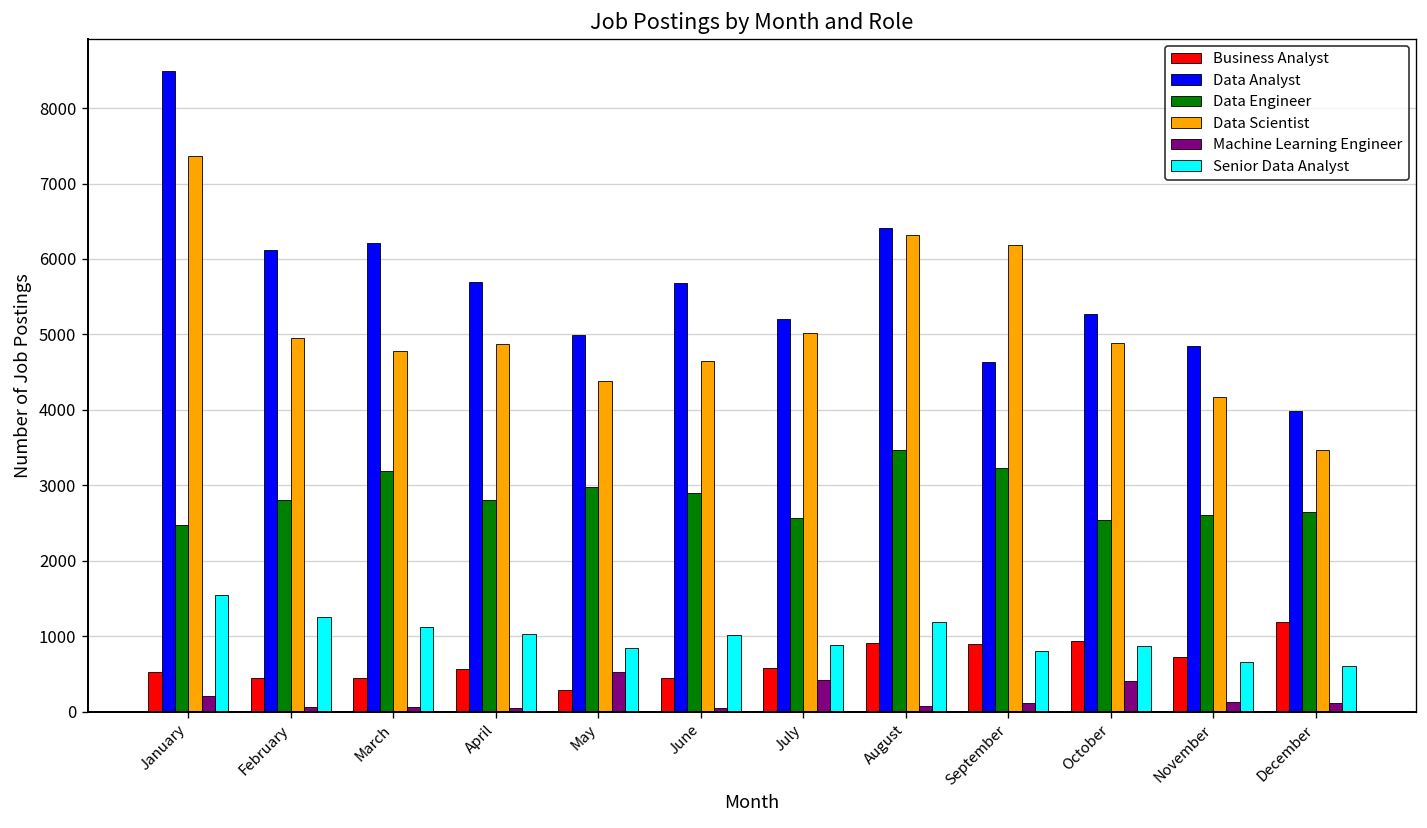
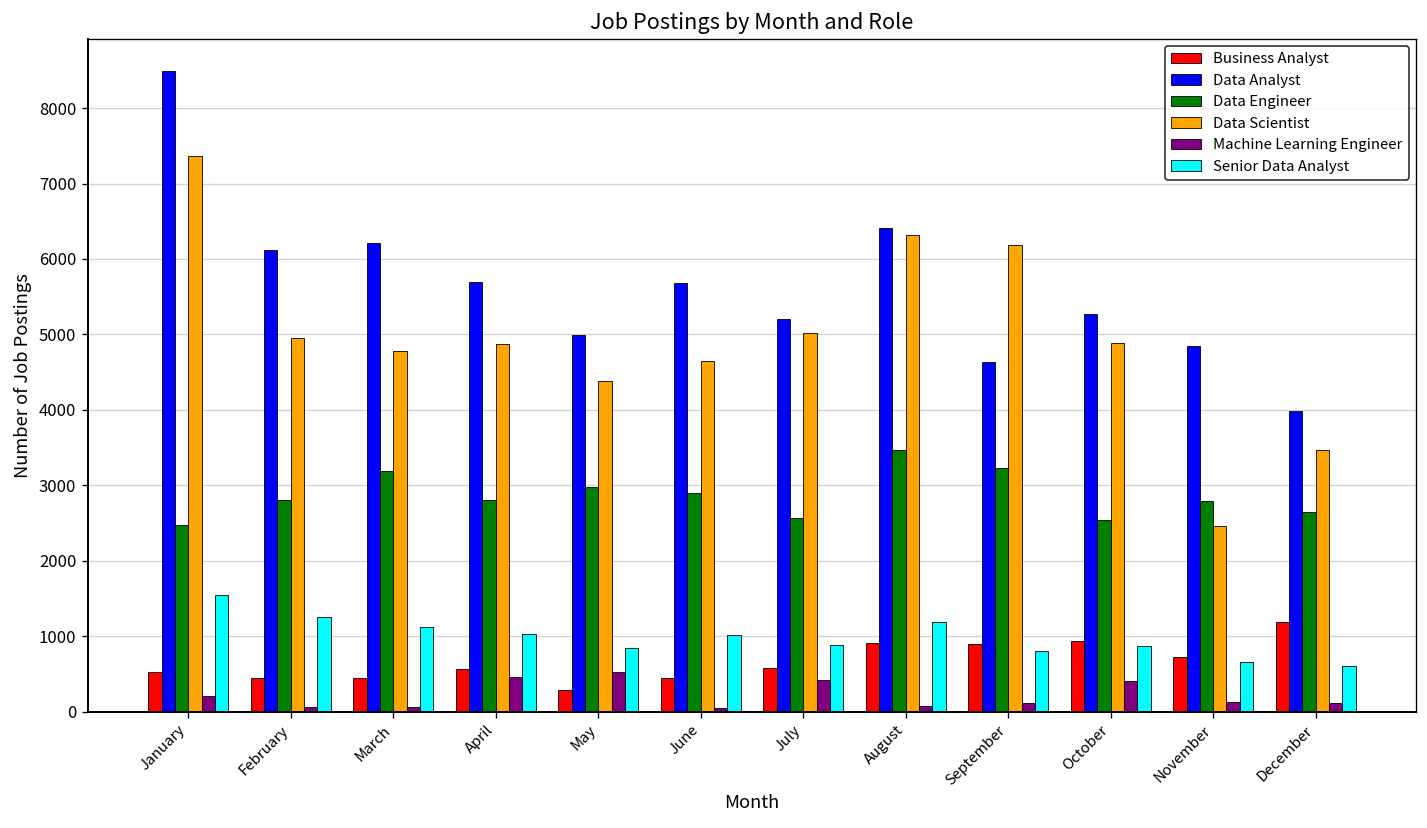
Machine Learning Engineer, April: 100 -> 500
Data Engineer, November: 2600 -> 2800
Data Scientist, November: 4200 -> 2500
